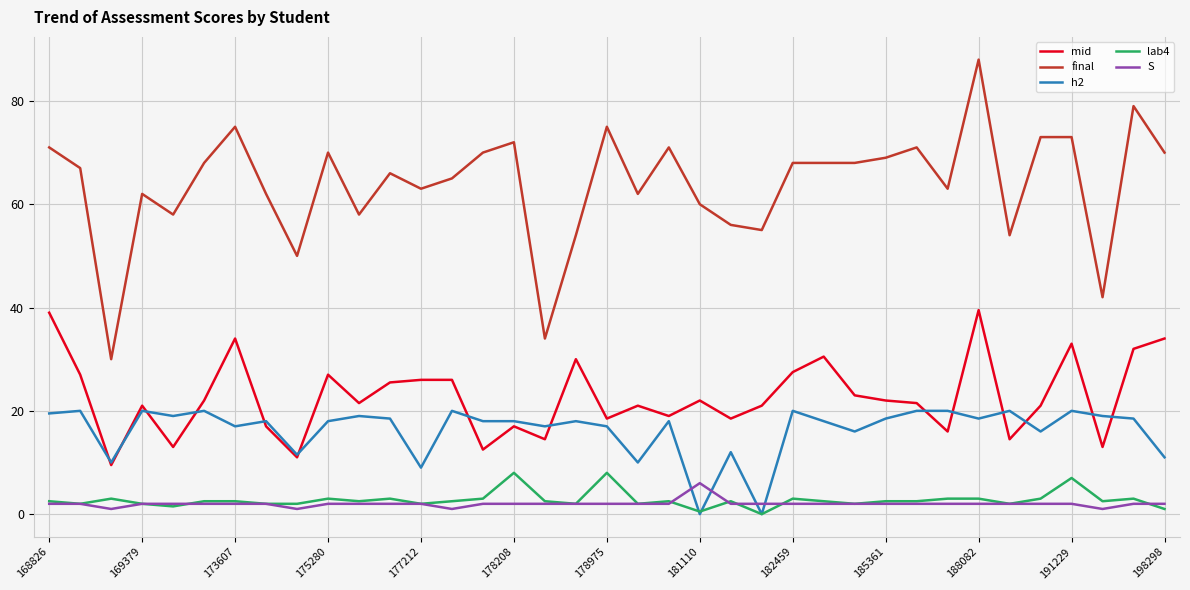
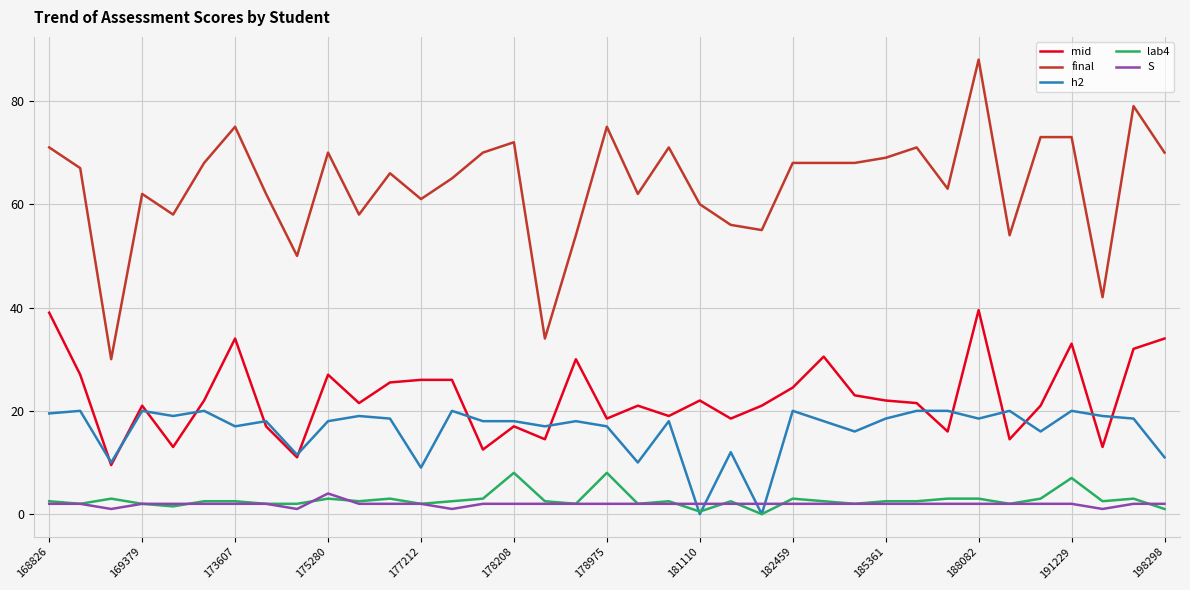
S, 175280: 2 -> 4
final, 177212: 63 -> 61
S, 181110: 6 -> 2
mid, 182459: 28 -> 25
